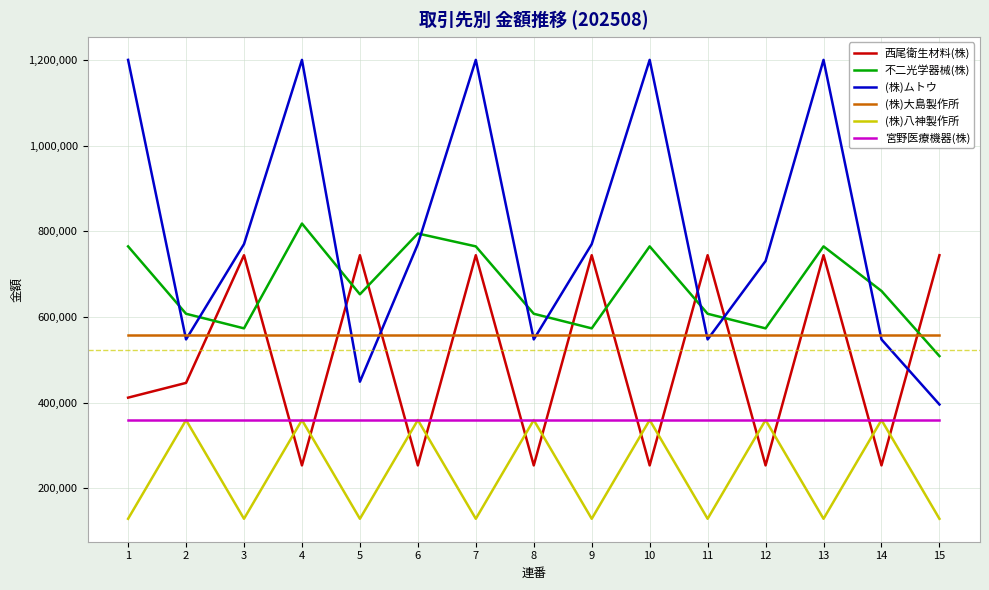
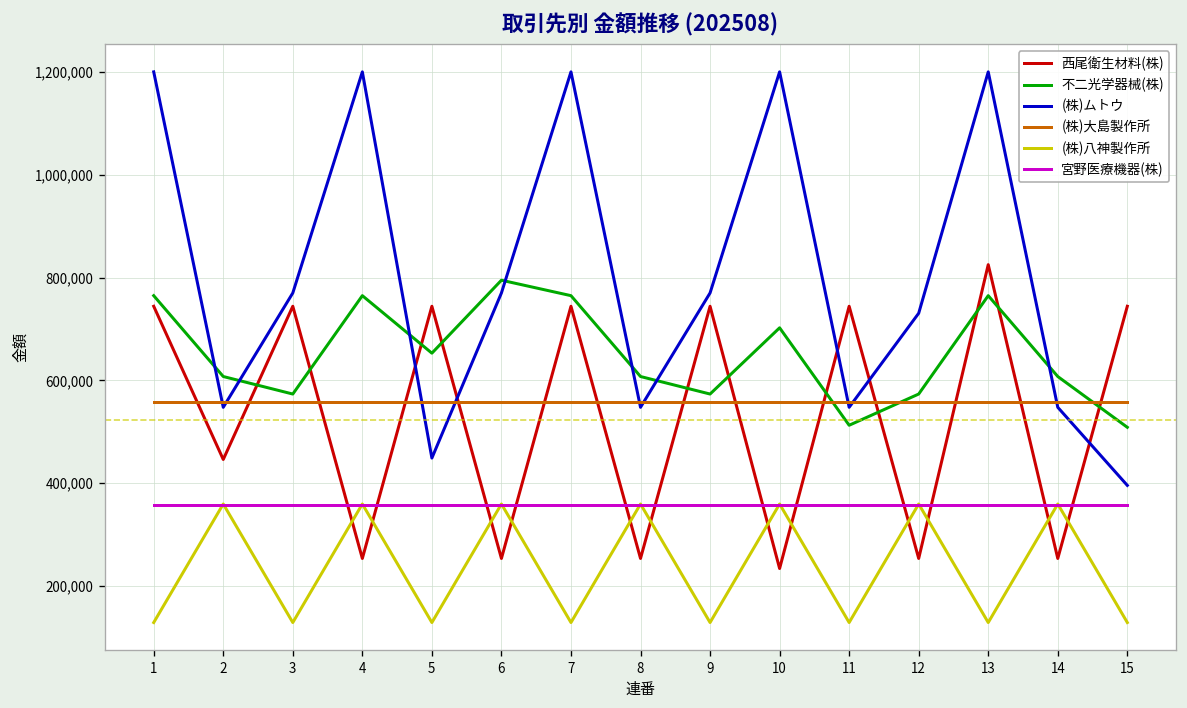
西尾衛生材料(株), 1: 410,000 -> 740,000
不二光学器械(株), 4: 820,000 -> 760,000
西尾衛生材料(株), 10: 250,000 -> 230,000
不二光学器械(株), 10: 760,000 -> 700,000
不二光学器械(株), 11: 610,000 -> 510,000
西尾衛生材料(株), 13: 740,000 -> 830,000
不二光学器械(株), 14: 660,000 -> 610,000
